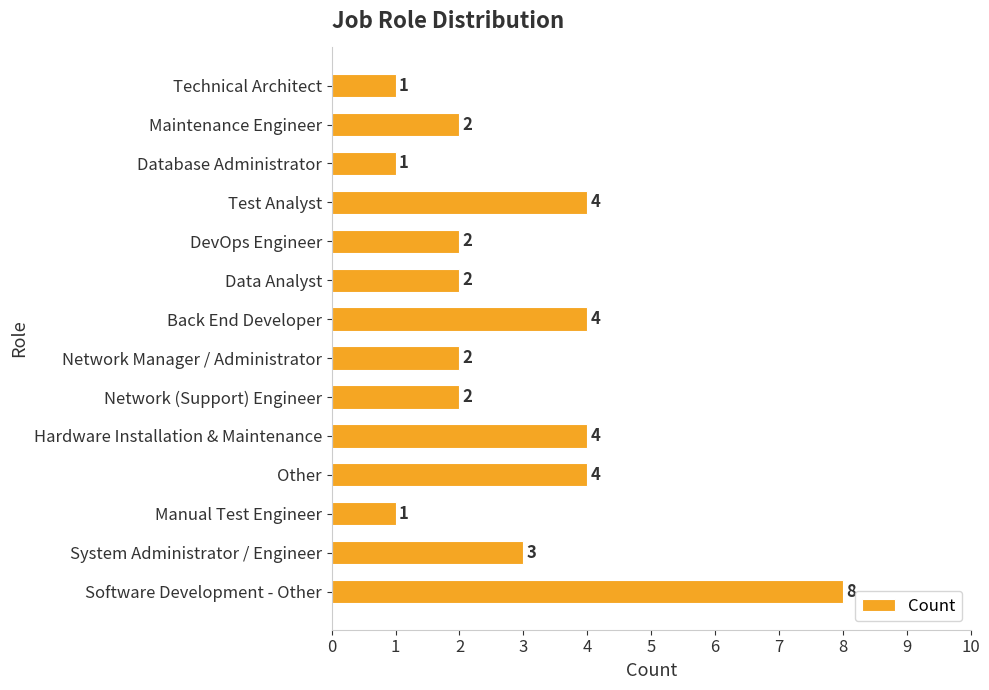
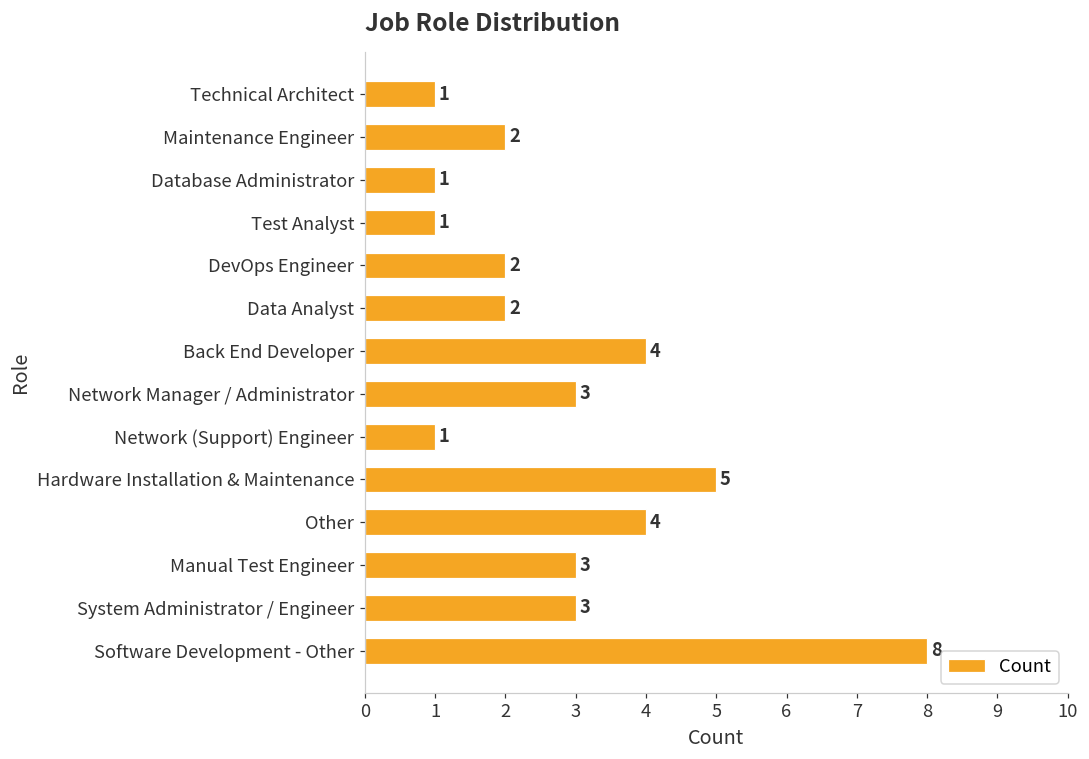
Test Analyst: 4 -> 1
Network Manager / Administrator: 2 -> 3
Network (Support) Engineer: 2 -> 1
Hardware Installation & Maintenance: 4 -> 5
Manual Test Engineer: 1 -> 3
